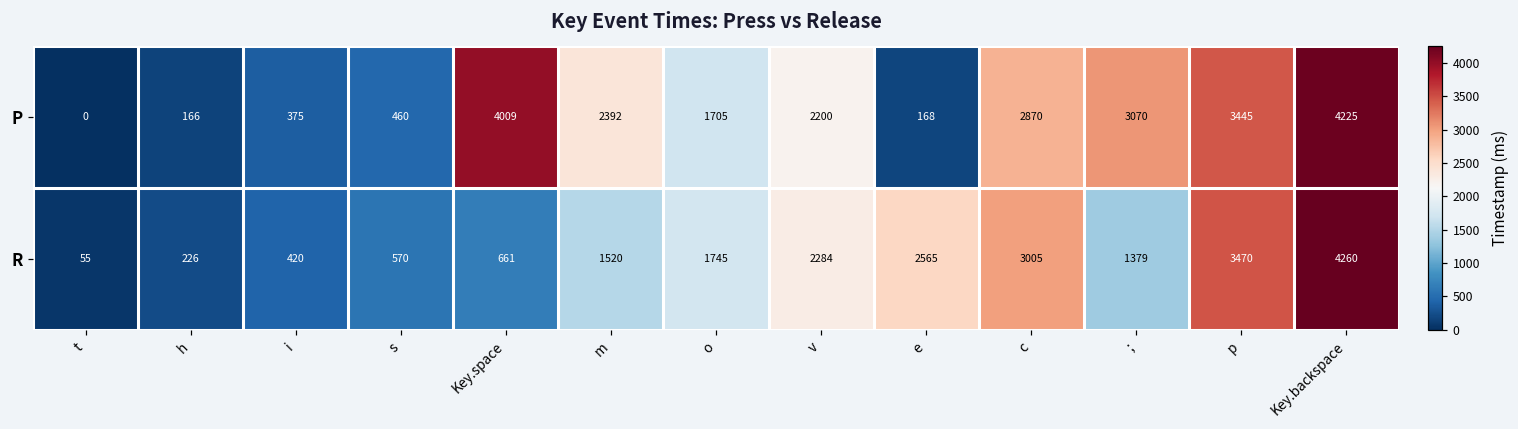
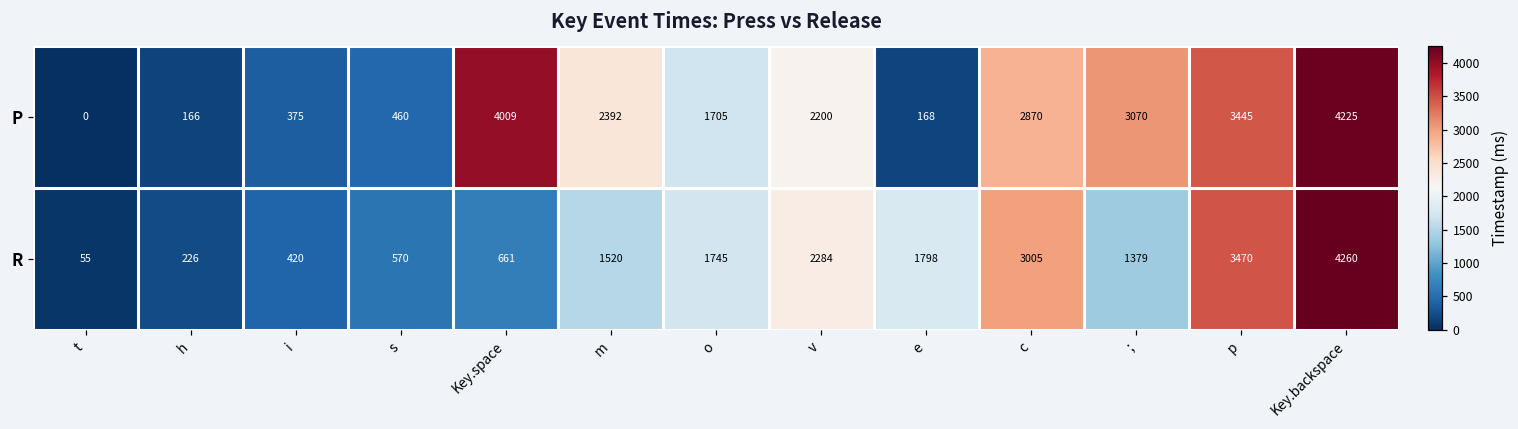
R, e: 2565 -> 1798
